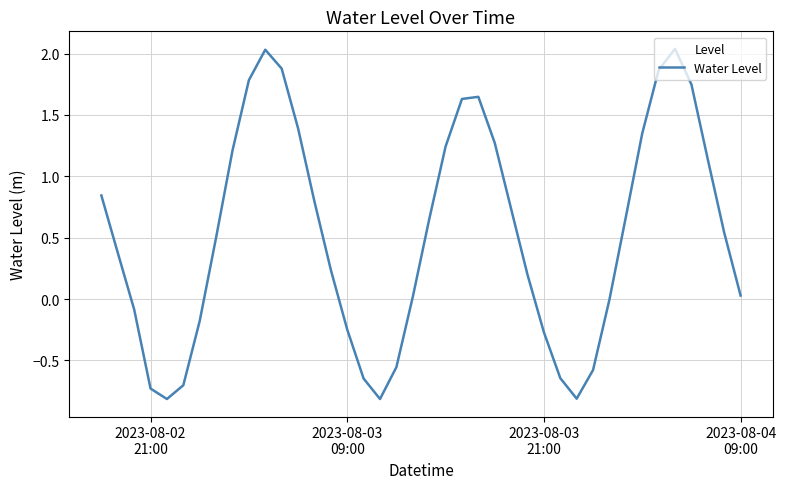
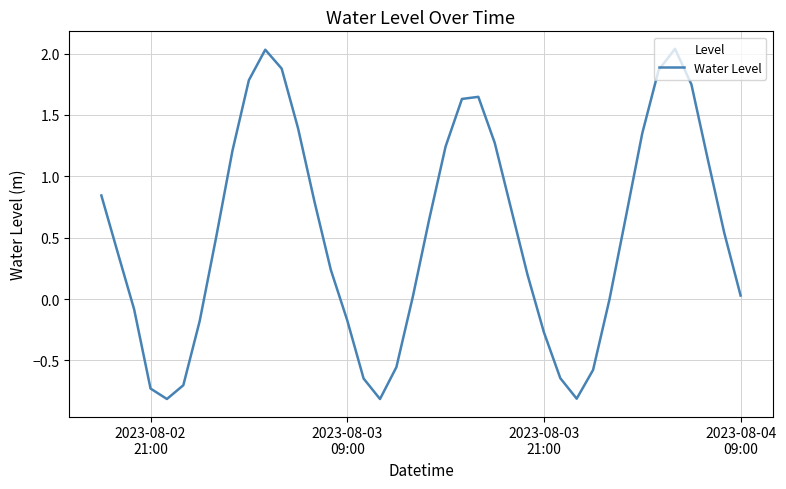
2023-08-03 09:00: -0.25 -> -0.17
